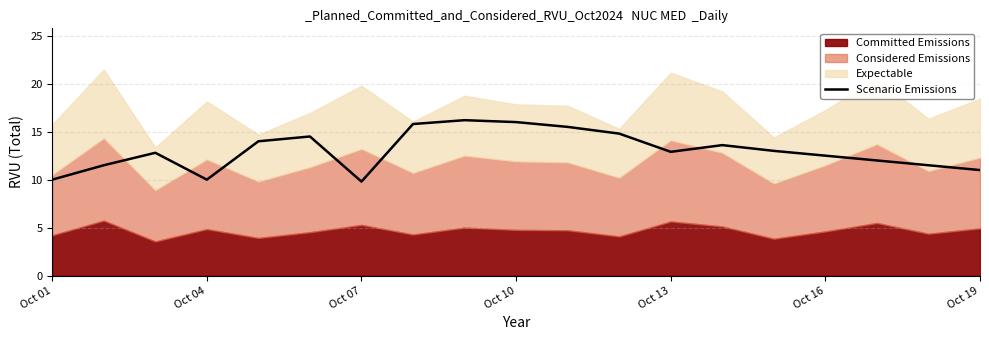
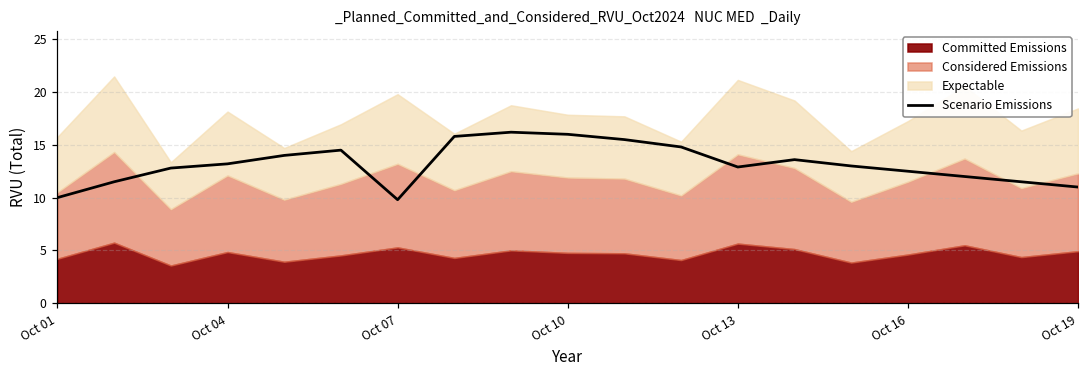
Scenario Emissions, Oct 04: 10 -> 13
